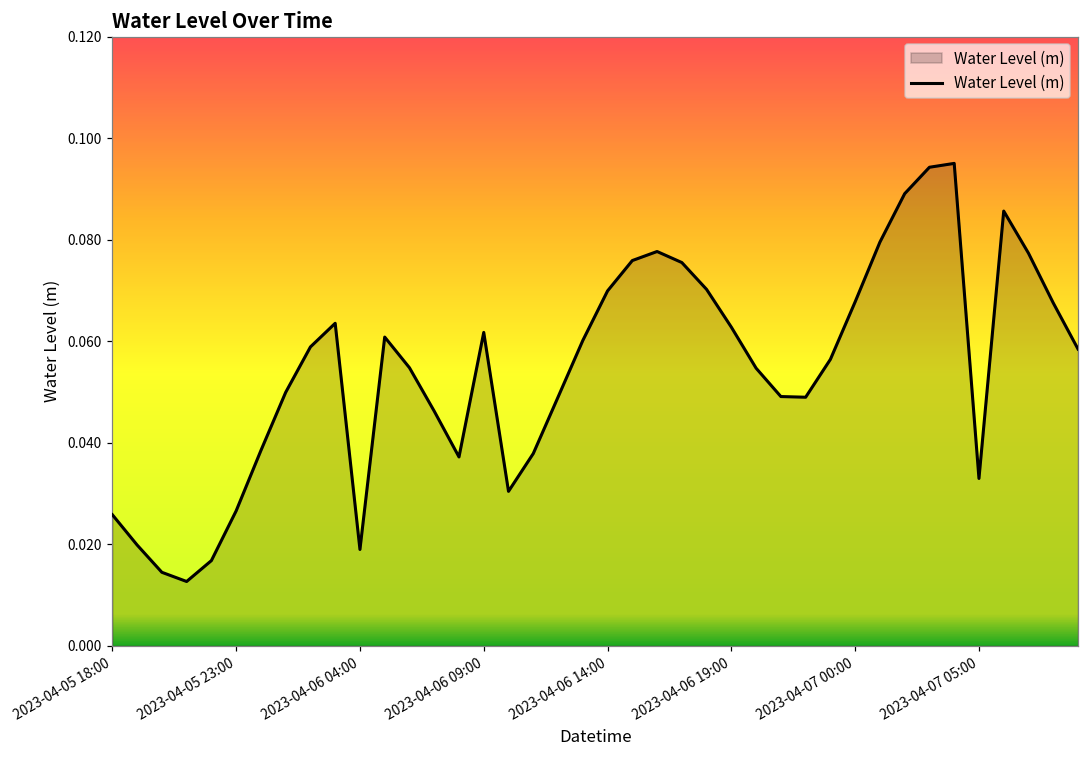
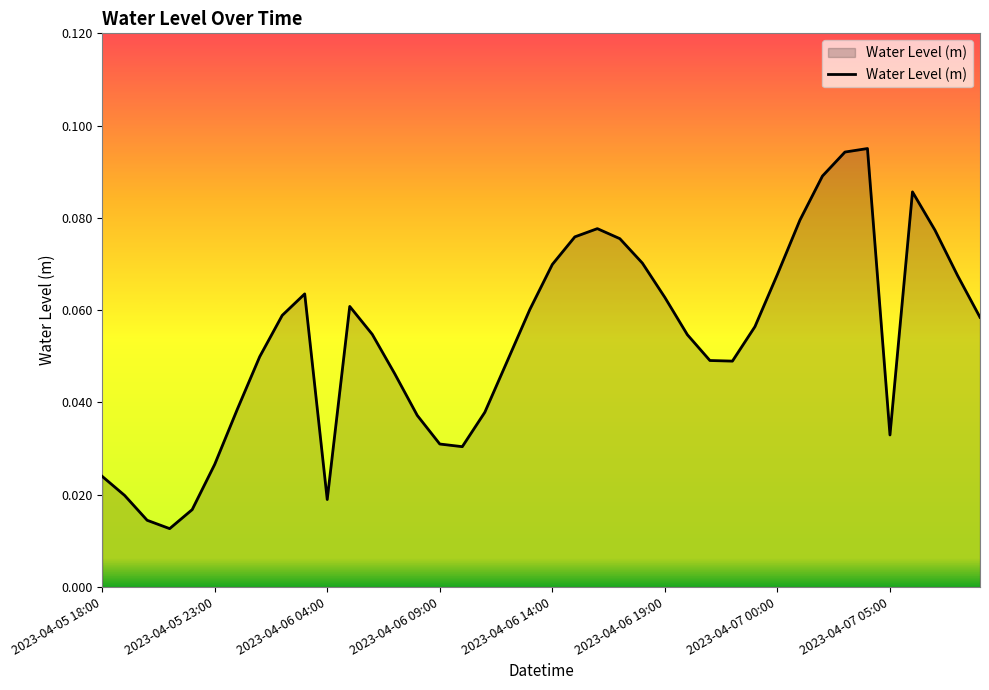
2023-04-05 18:00: 0.026 -> 0.024
2023-04-06 09:00: 0.062 -> 0.031
